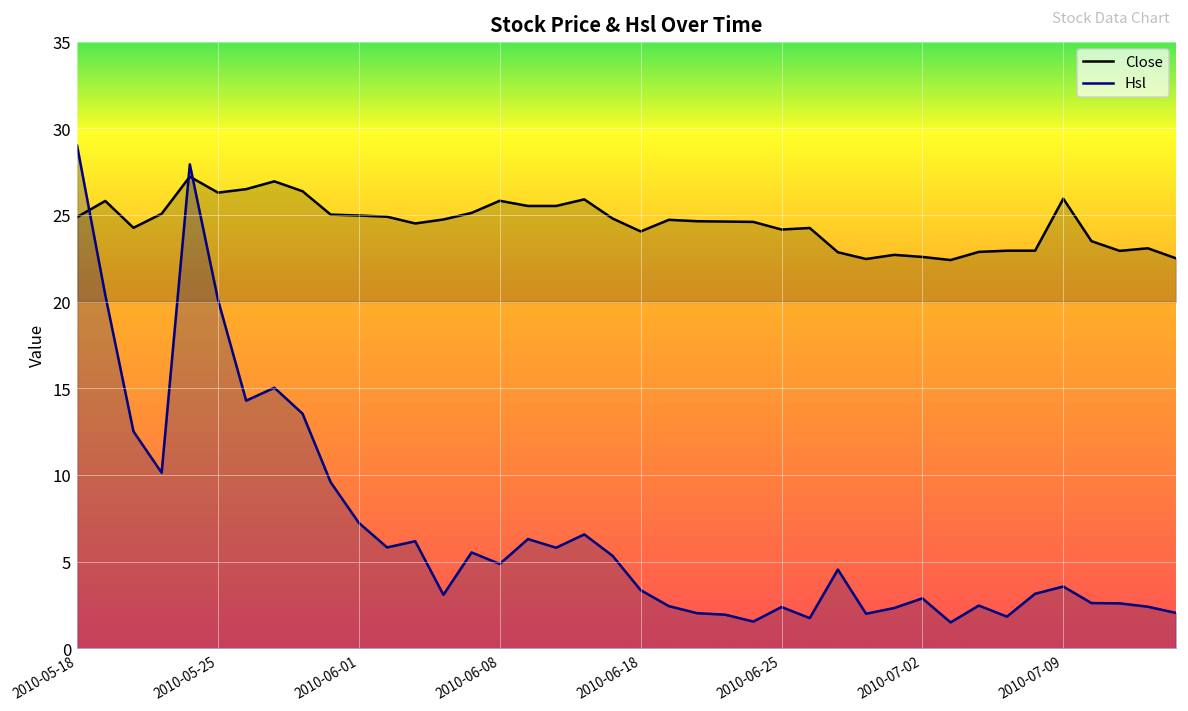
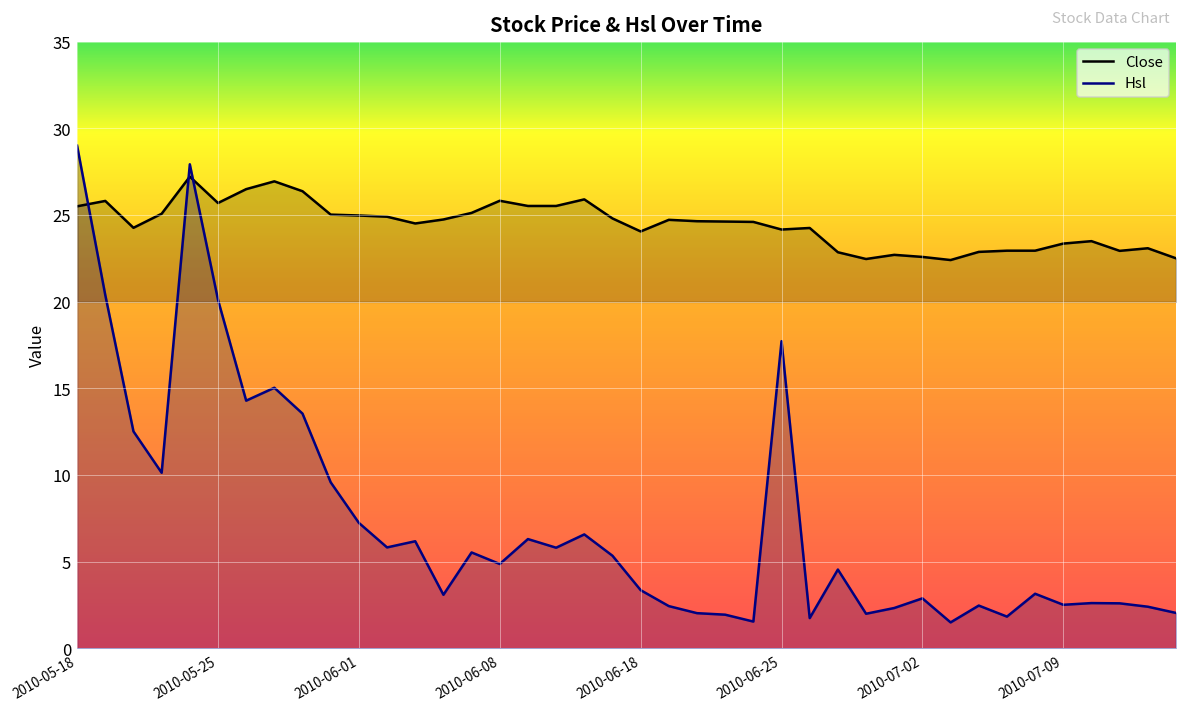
Close, 2010-05-18: 24.9 -> 25.5
Close, 2010-05-25: 26.3 -> 25.7
Hsl, 2010-06-25: 2.4 -> 17.7
Close, 2010-07-09: 26.0 -> 23.4
Hsl, 2010-07-09: 3.6 -> 2.5
